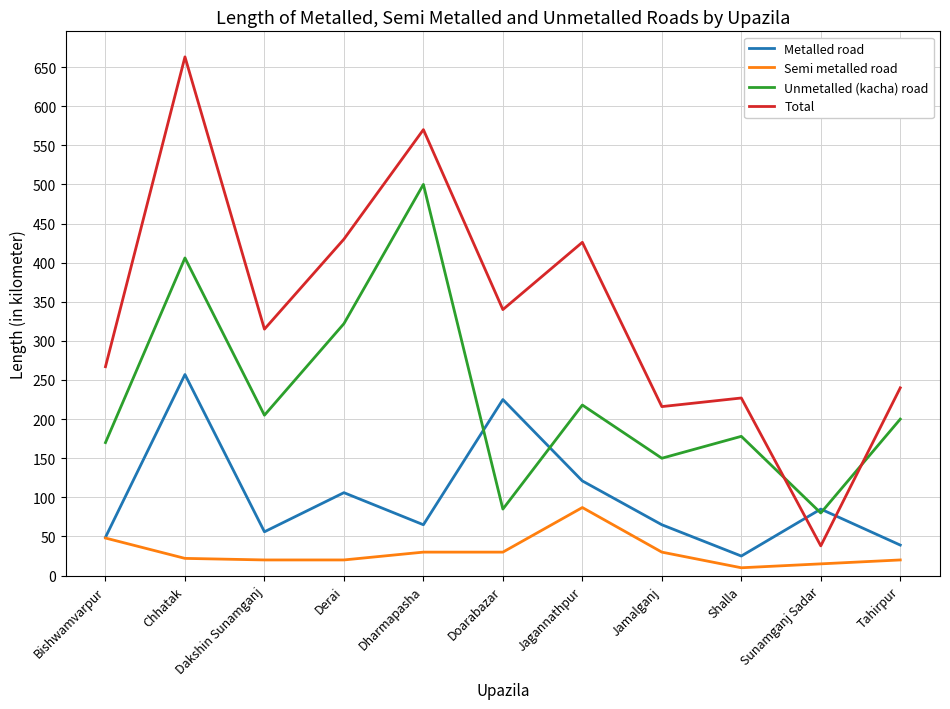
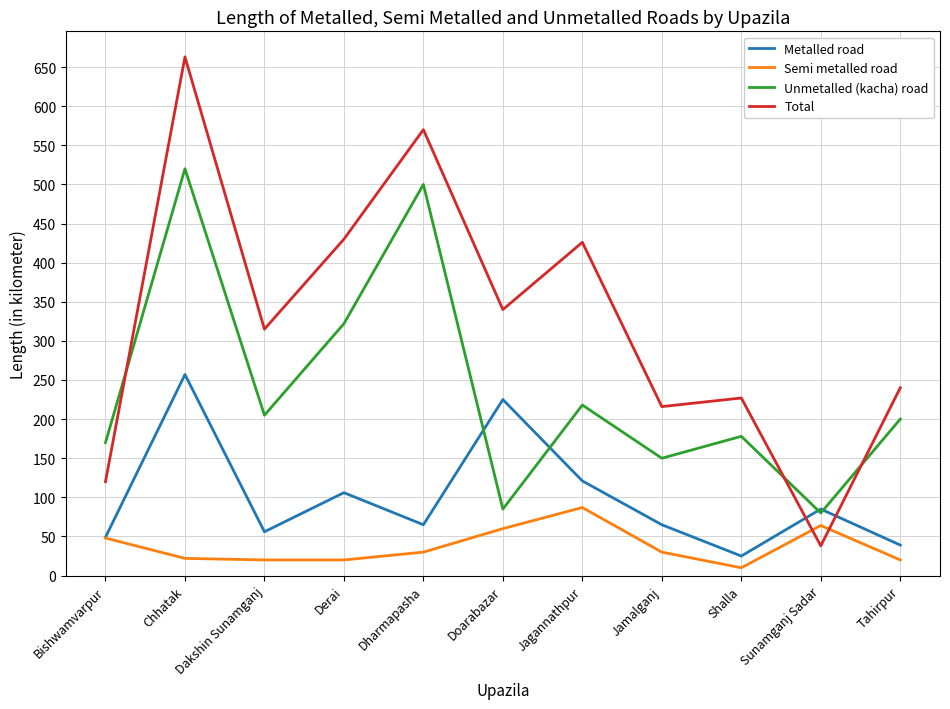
Total, Bishwamvarpur: 270 -> 120
Unmetalled (kacha) road, Chhatak: 410 -> 520
Semi metalled road, Doarabazar: 30 -> 60
Semi metalled road, Sunamganj Sadar: 20 -> 60
